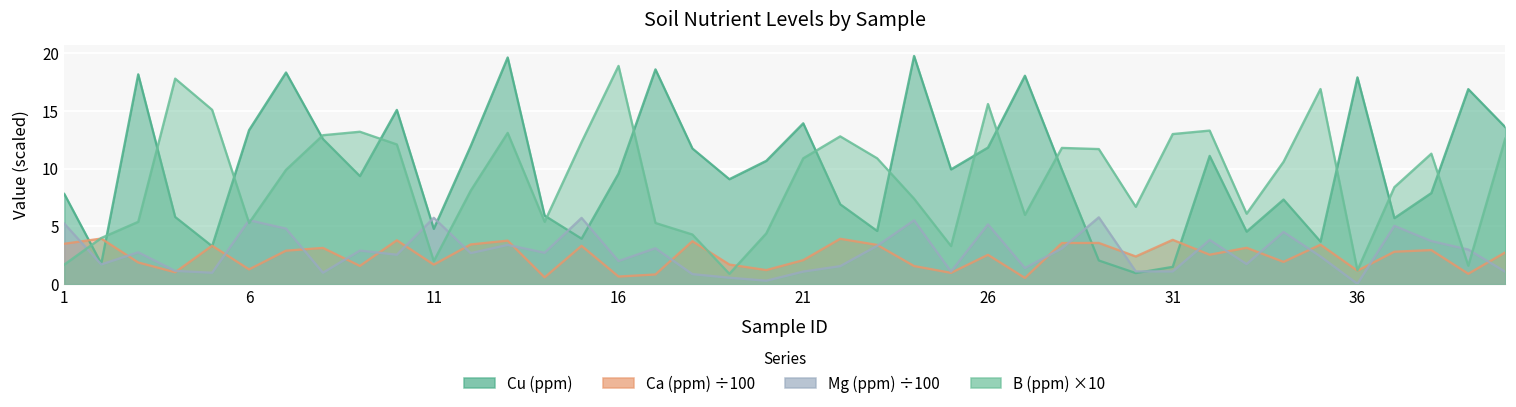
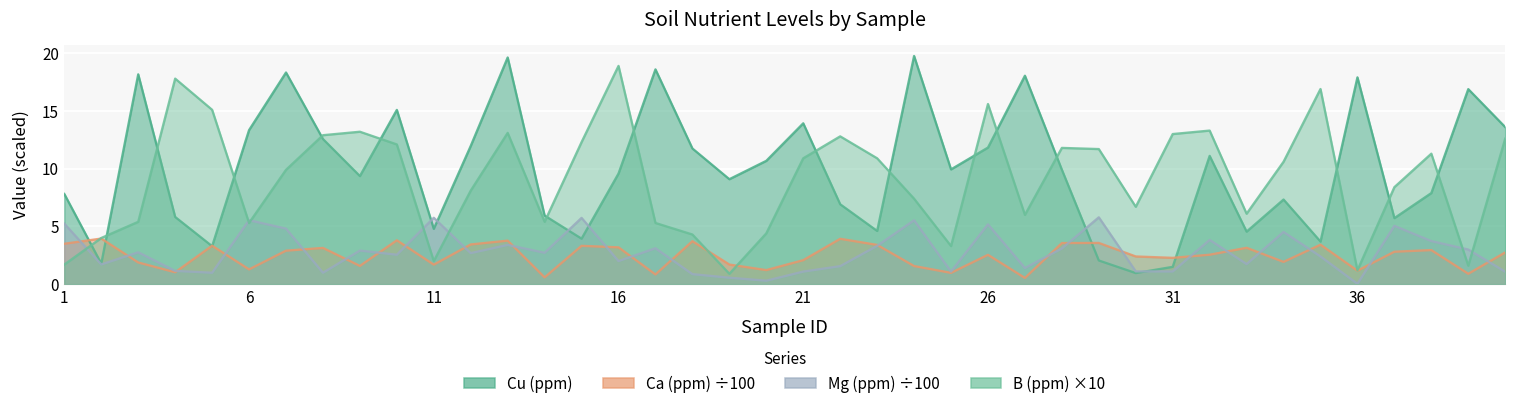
Ca (ppm) ÷100, 16: 0.7 -> 3.2
Ca (ppm) ÷100, 31: 3.8 -> 2.3
